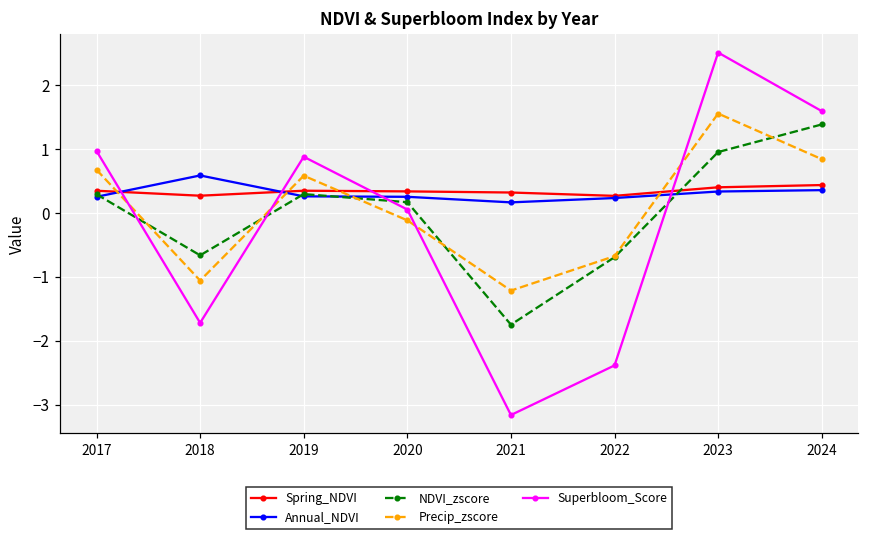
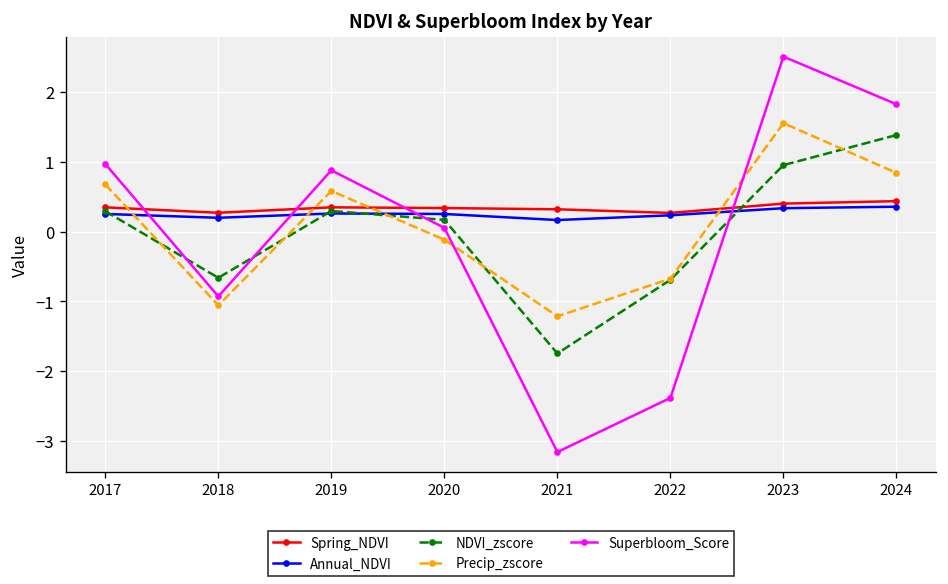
Annual_NDVI, 2018: 0.6 -> 0.2
Superbloom_Score, 2018: -1.7 -> -0.9
Superbloom_Score, 2024: 1.6 -> 1.8
